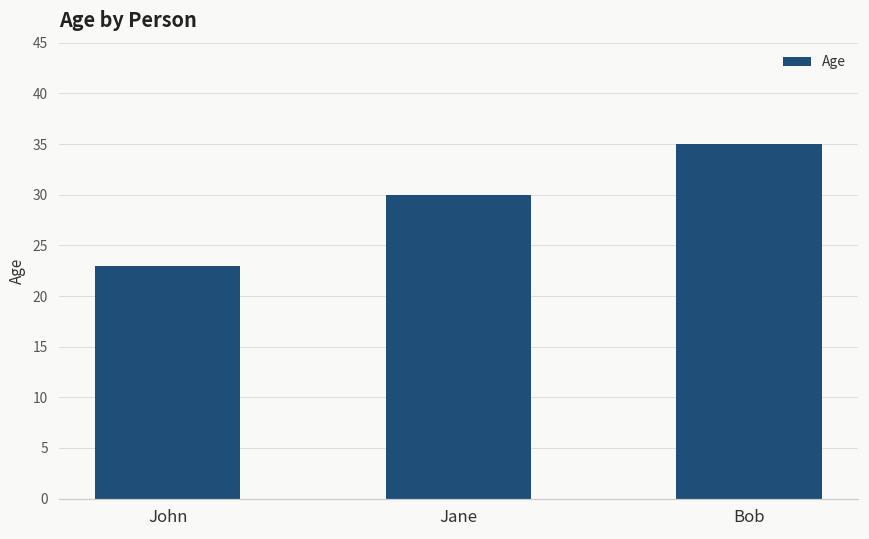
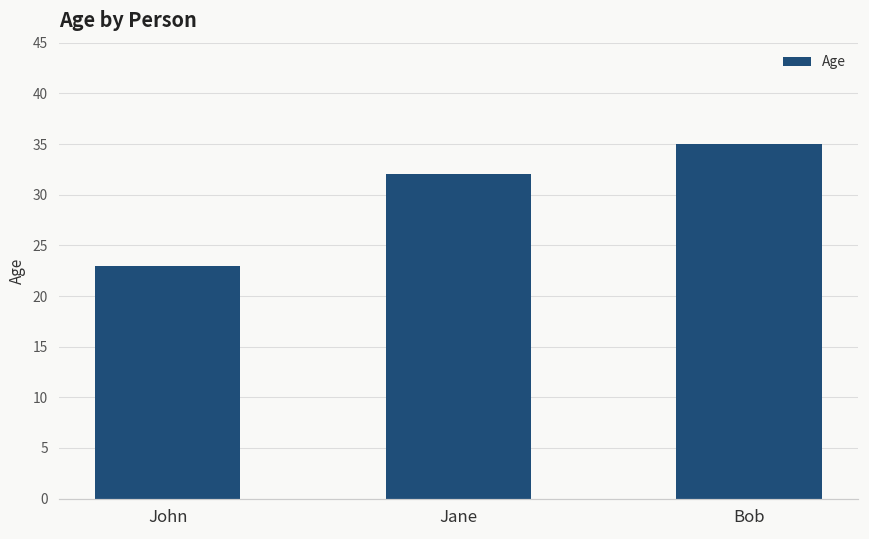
Jane: 30 -> 32
